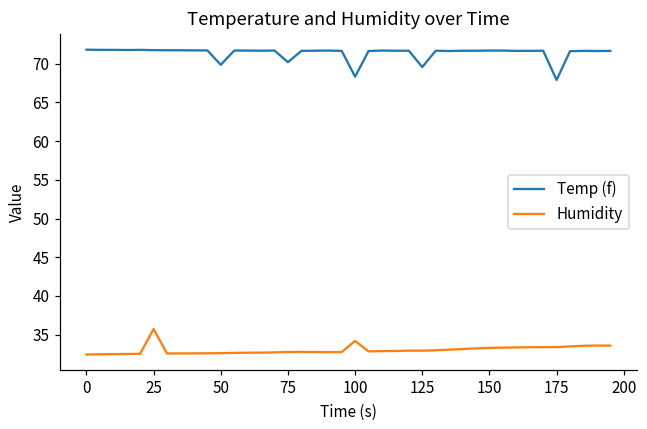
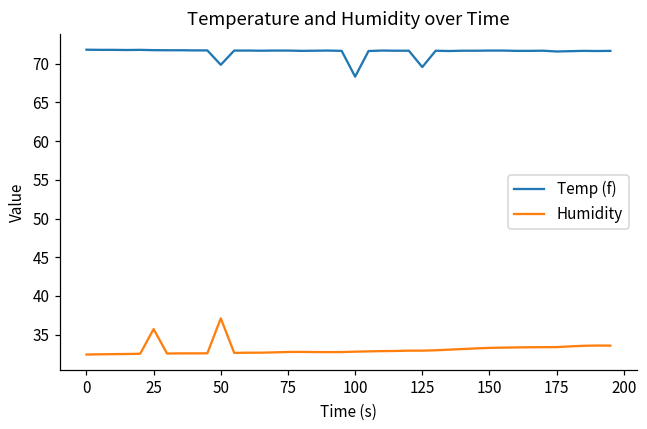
Humidity, 50: 33 -> 37
Temp (f), 75: 70 -> 72
Humidity, 100: 34 -> 33
Temp (f), 175: 68 -> 72
